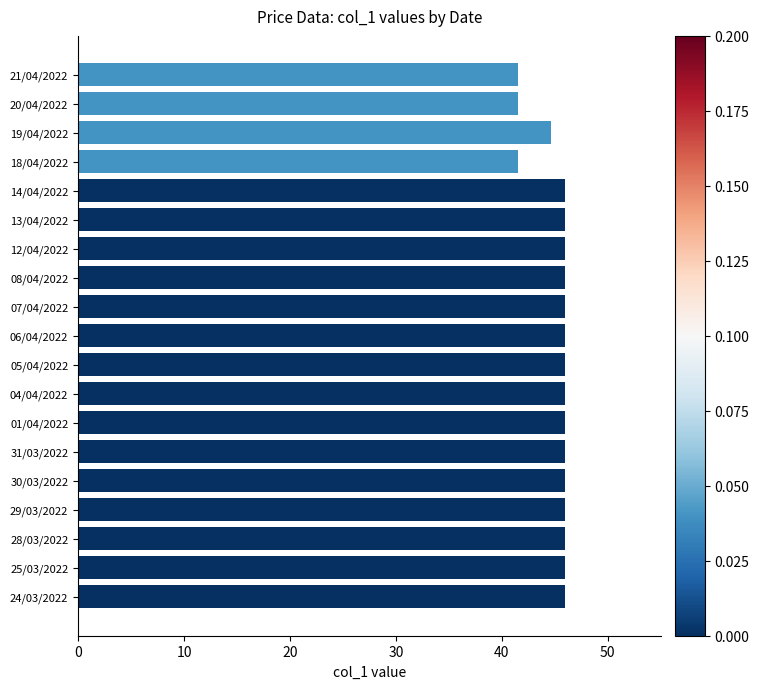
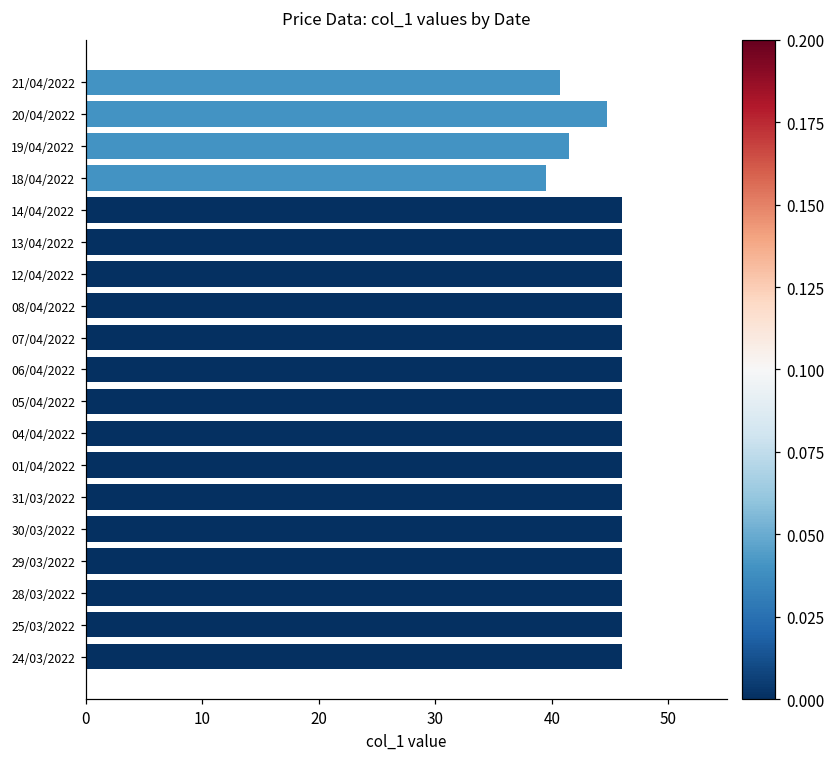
21/04/2022: 41.5 -> 40.7
20/04/2022: 41.5 -> 44.7
19/04/2022: 44.6 -> 41.5
18/04/2022: 41.5 -> 39.5
